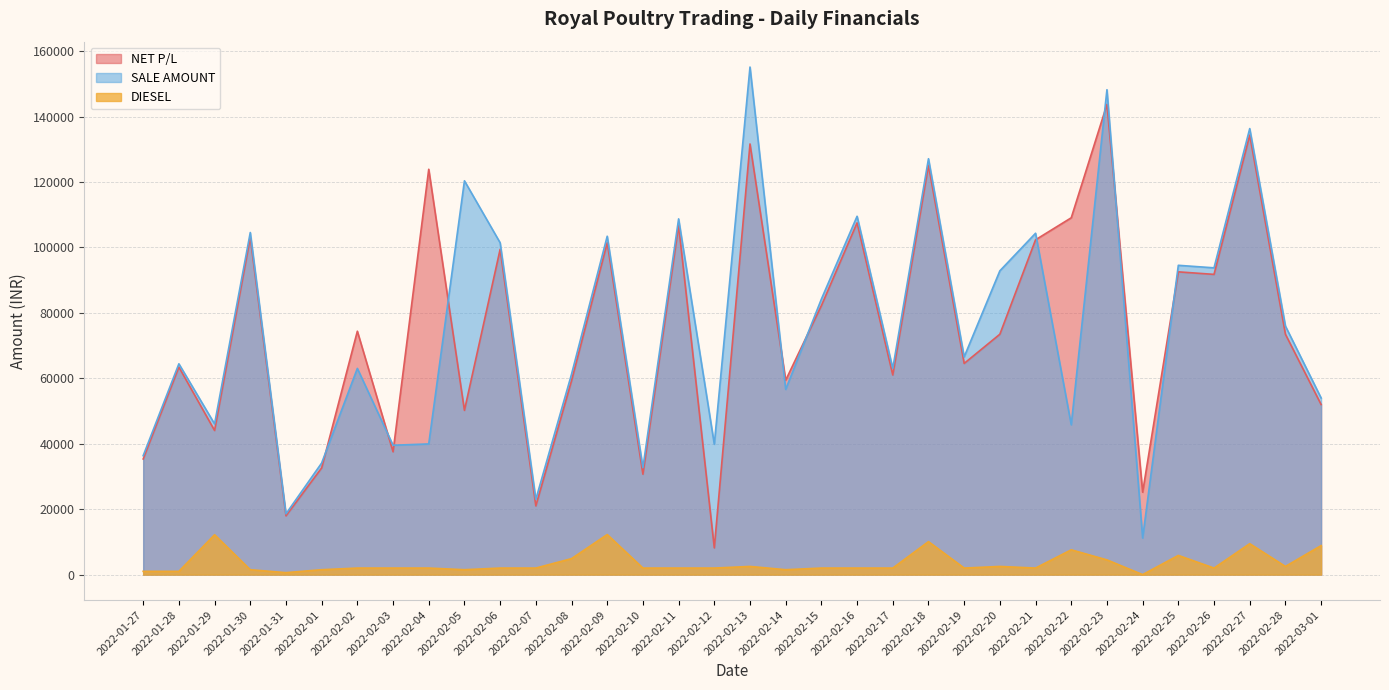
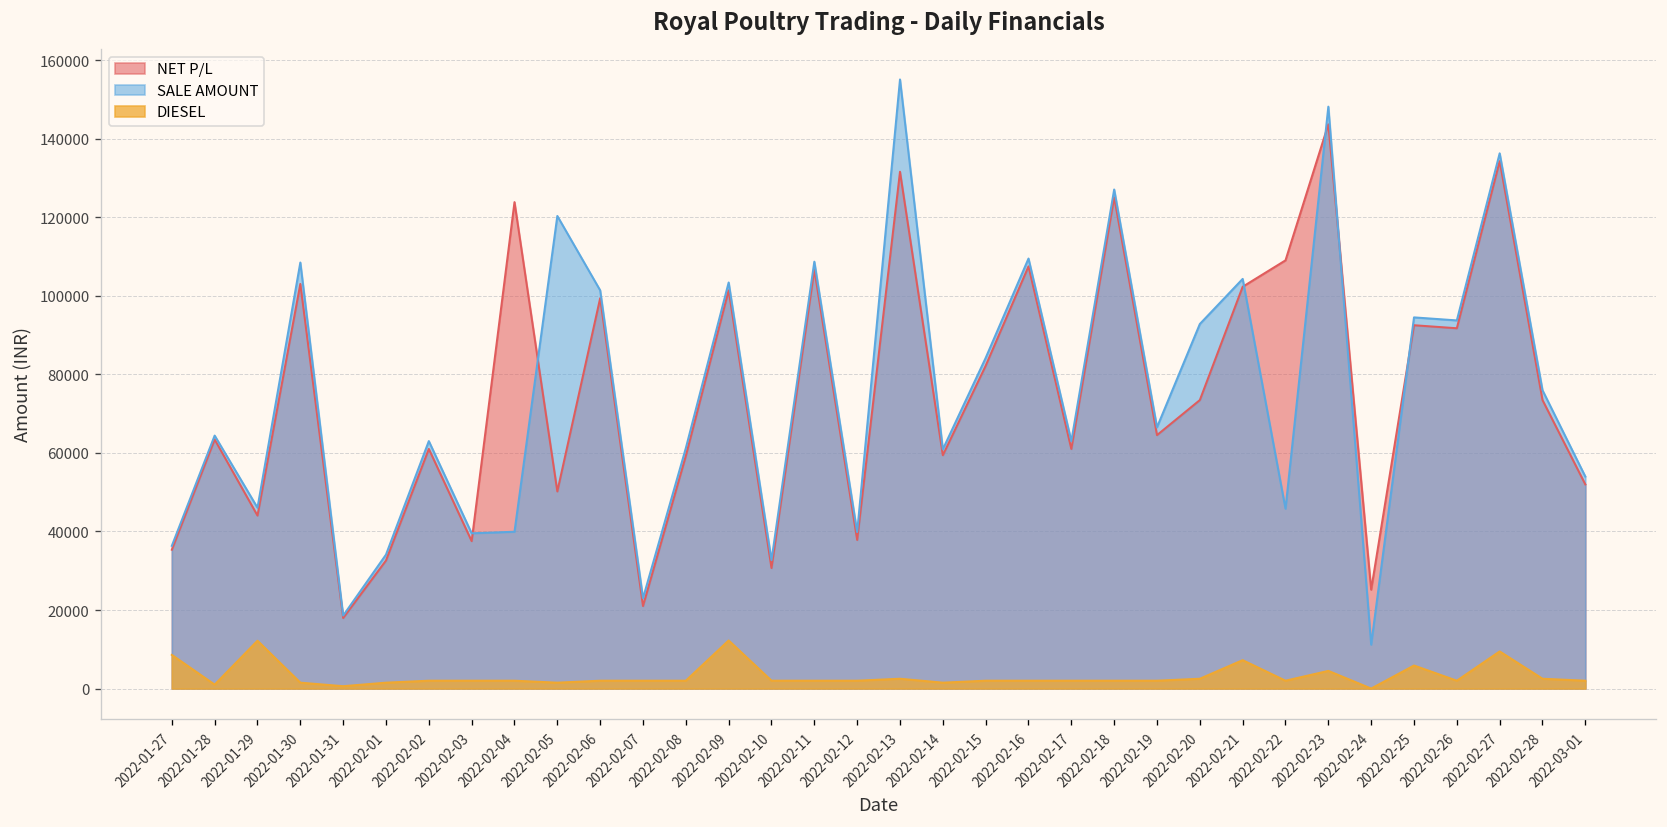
DIESEL, 2022-01-27: 1000 -> 9000
SALE AMOUNT, 2022-01-30: 105000 -> 109000
NET P/L, 2022-02-02: 74000 -> 61000
DIESEL, 2022-02-08: 5000 -> 2000
NET P/L, 2022-02-12: 8000 -> 38000
SALE AMOUNT, 2022-02-14: 57000 -> 61000
DIESEL, 2022-02-18: 10000 -> 2000
DIESEL, 2022-02-21: 2000 -> 7000
DIESEL, 2022-02-22: 8000 -> 2000
DIESEL, 2022-03-01: 9000 -> 2000
